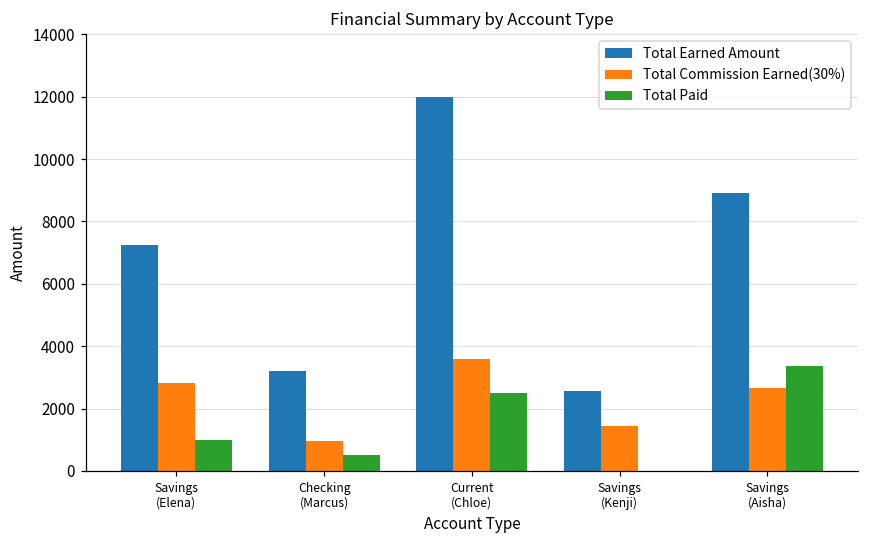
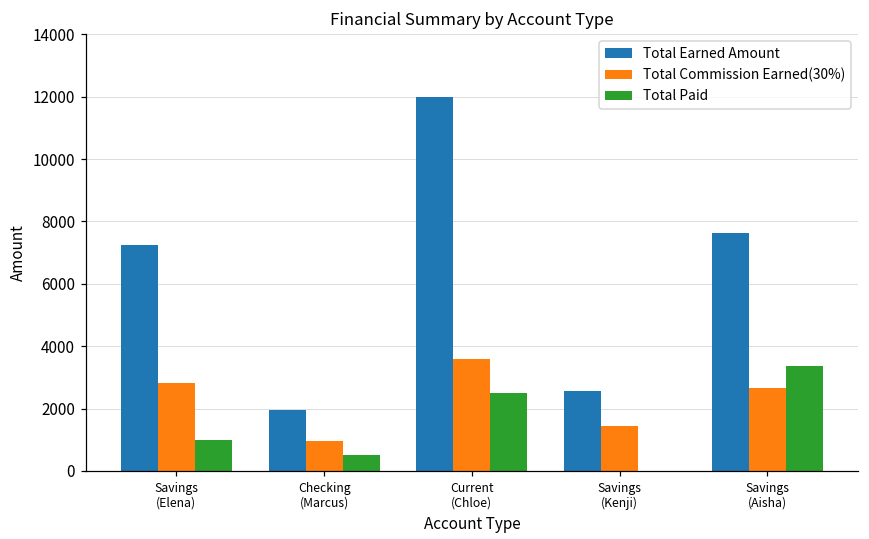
Total Earned Amount, Checking (Marcus): 3200 -> 2000
Total Earned Amount, Savings (Aisha): 8900 -> 7600
